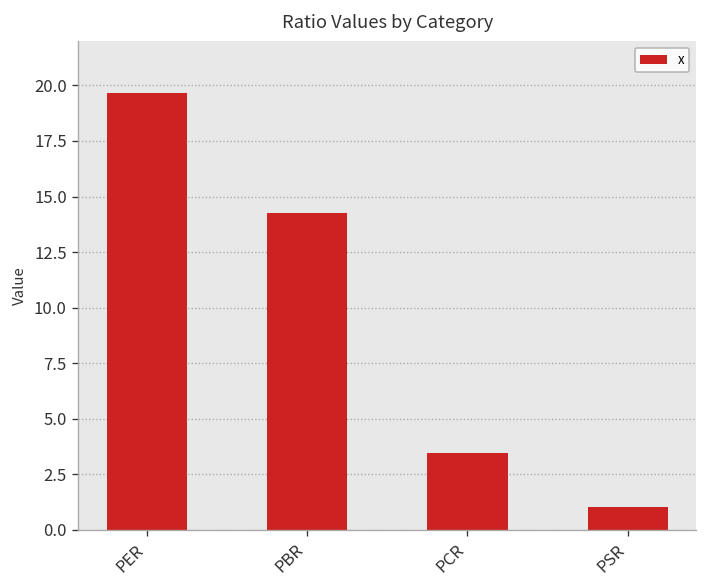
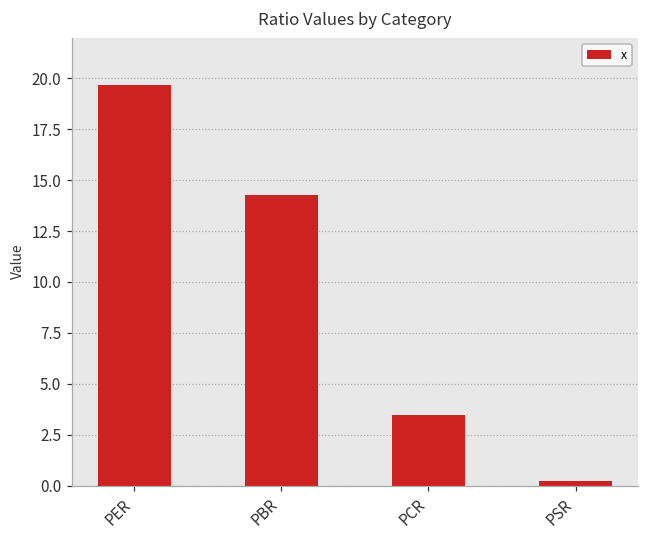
PSR: 1.0 -> 0.2
